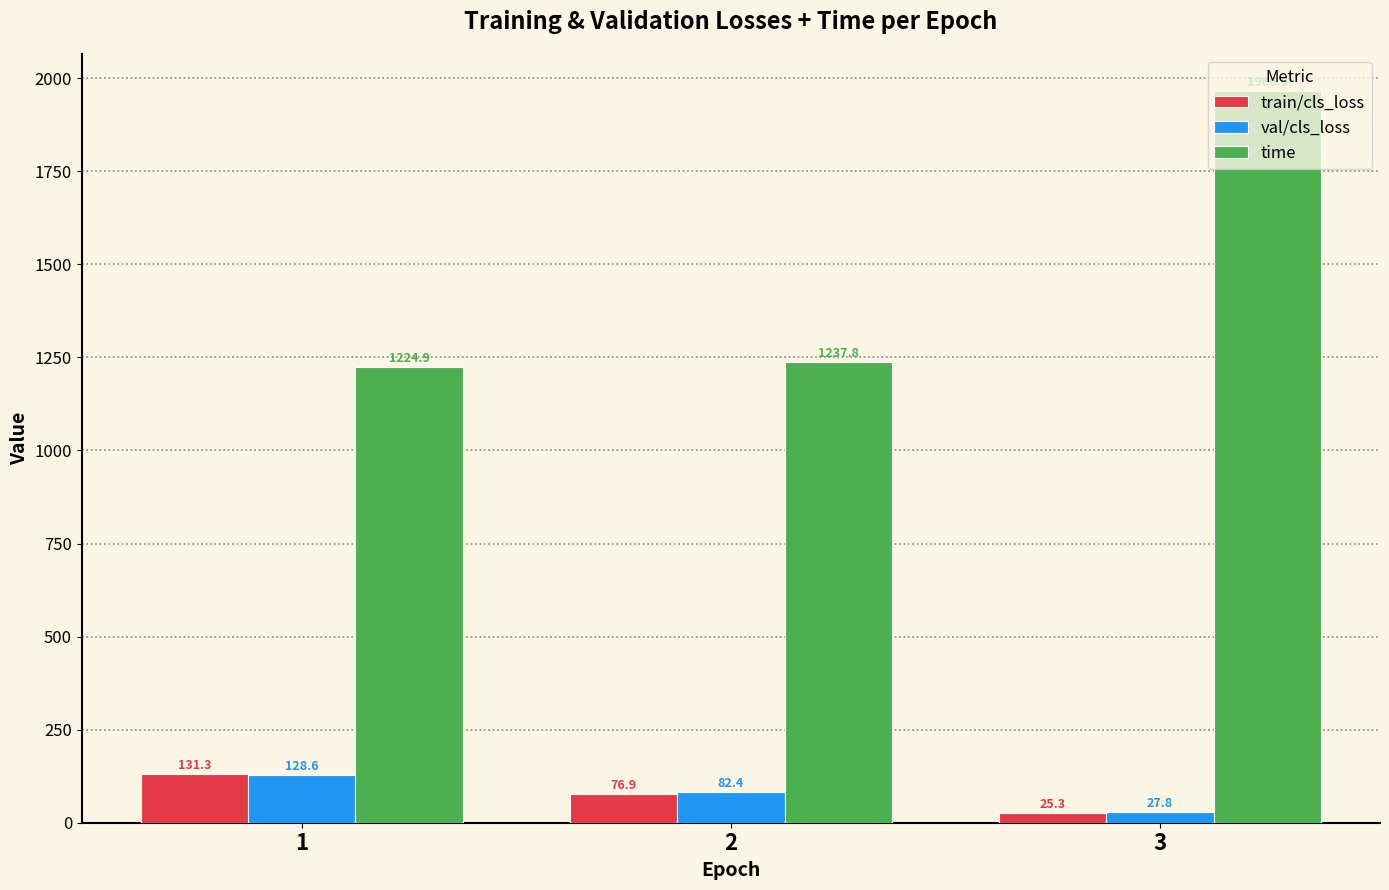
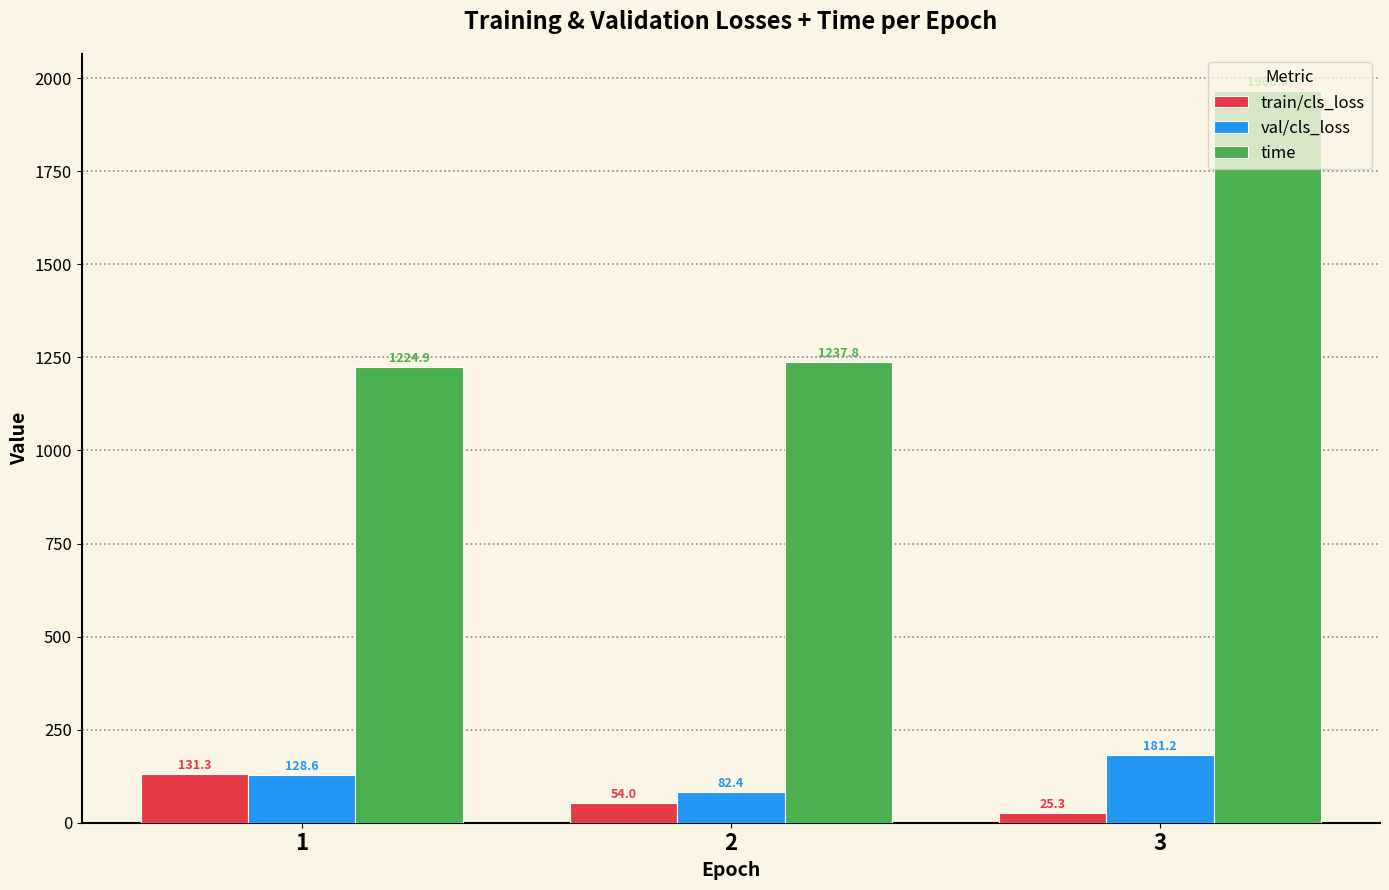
train/cls_loss, 2: 76.9 -> 54.0
val/cls_loss, 3: 27.8 -> 181.2
